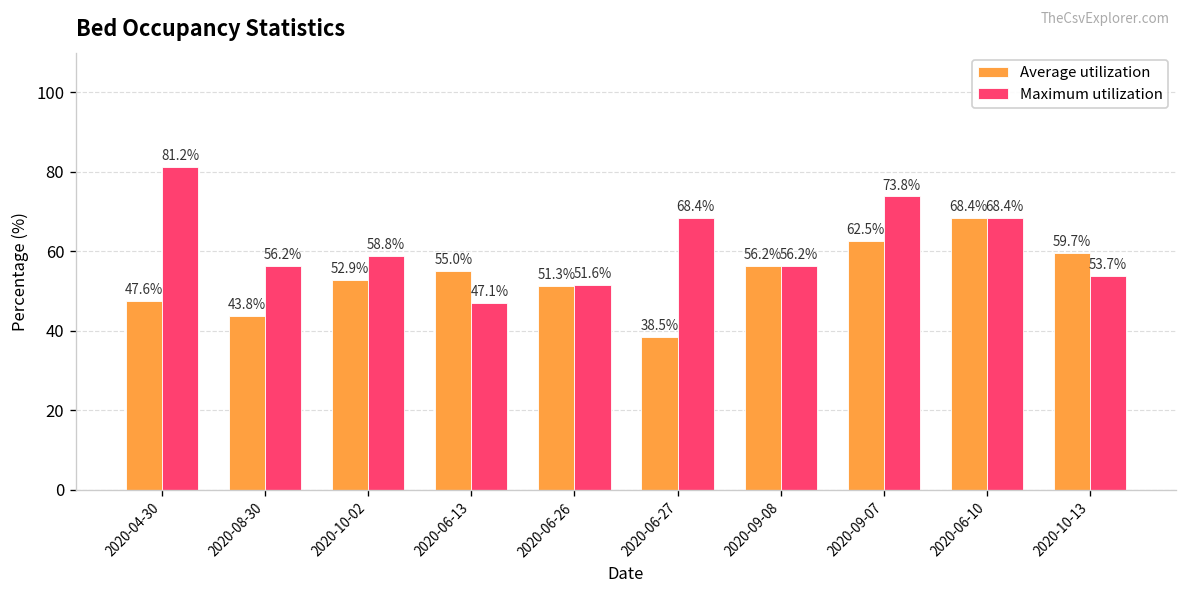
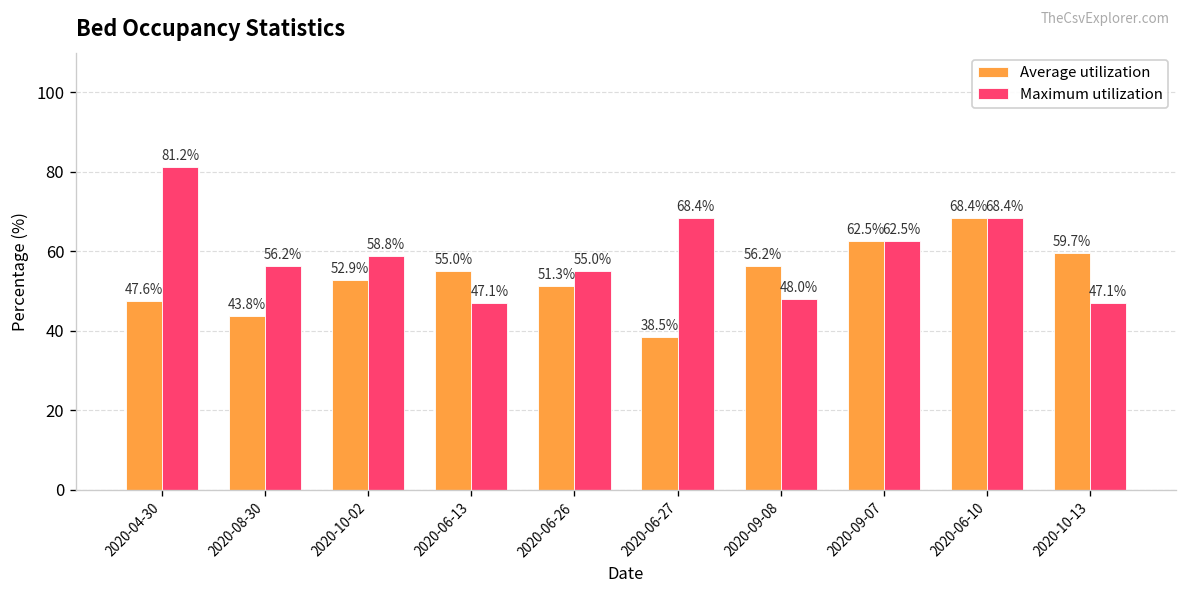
Maximum utilization, 2020-06-26: 51.6% -> 55.0%
Maximum utilization, 2020-09-08: 56.2% -> 48.0%
Maximum utilization, 2020-09-07: 73.8% -> 62.5%
Maximum utilization, 2020-10-13: 53.7% -> 47.1%
